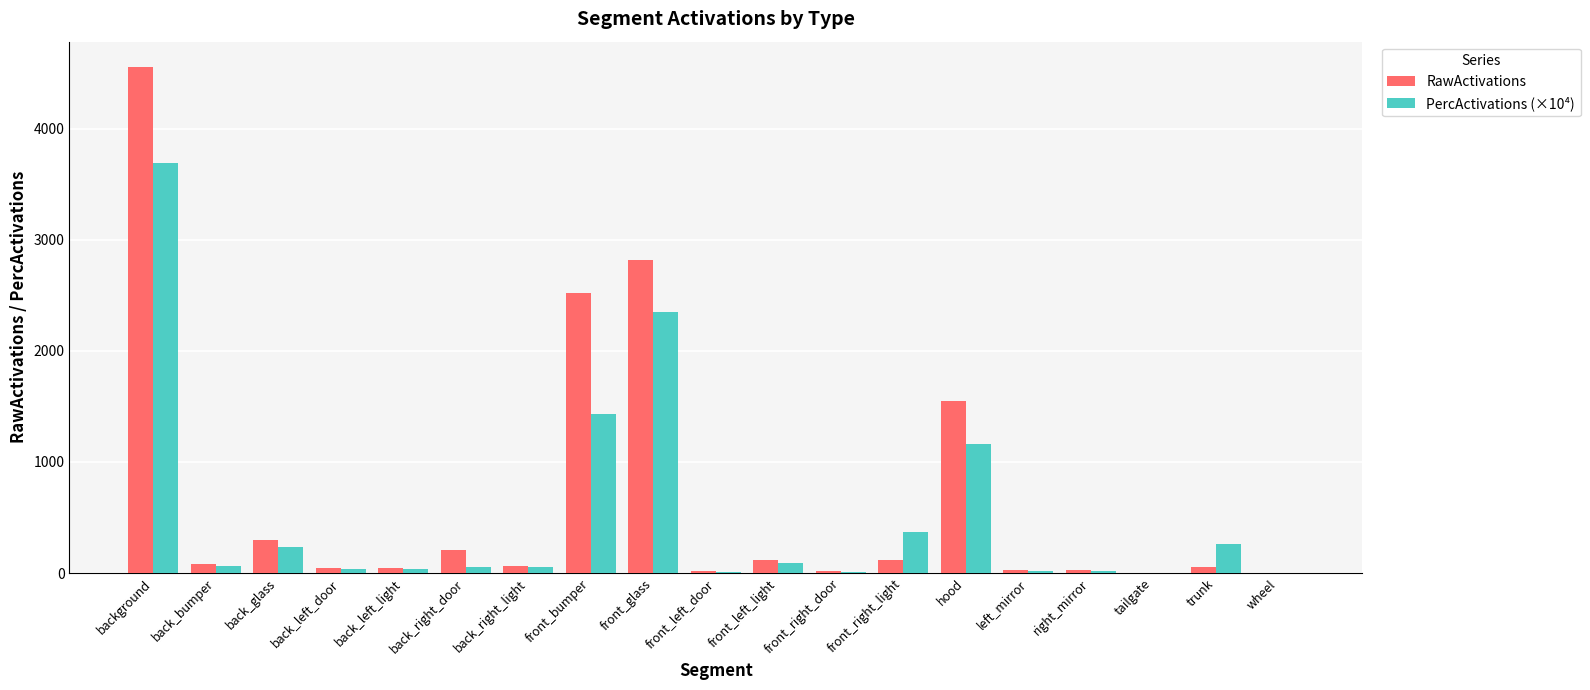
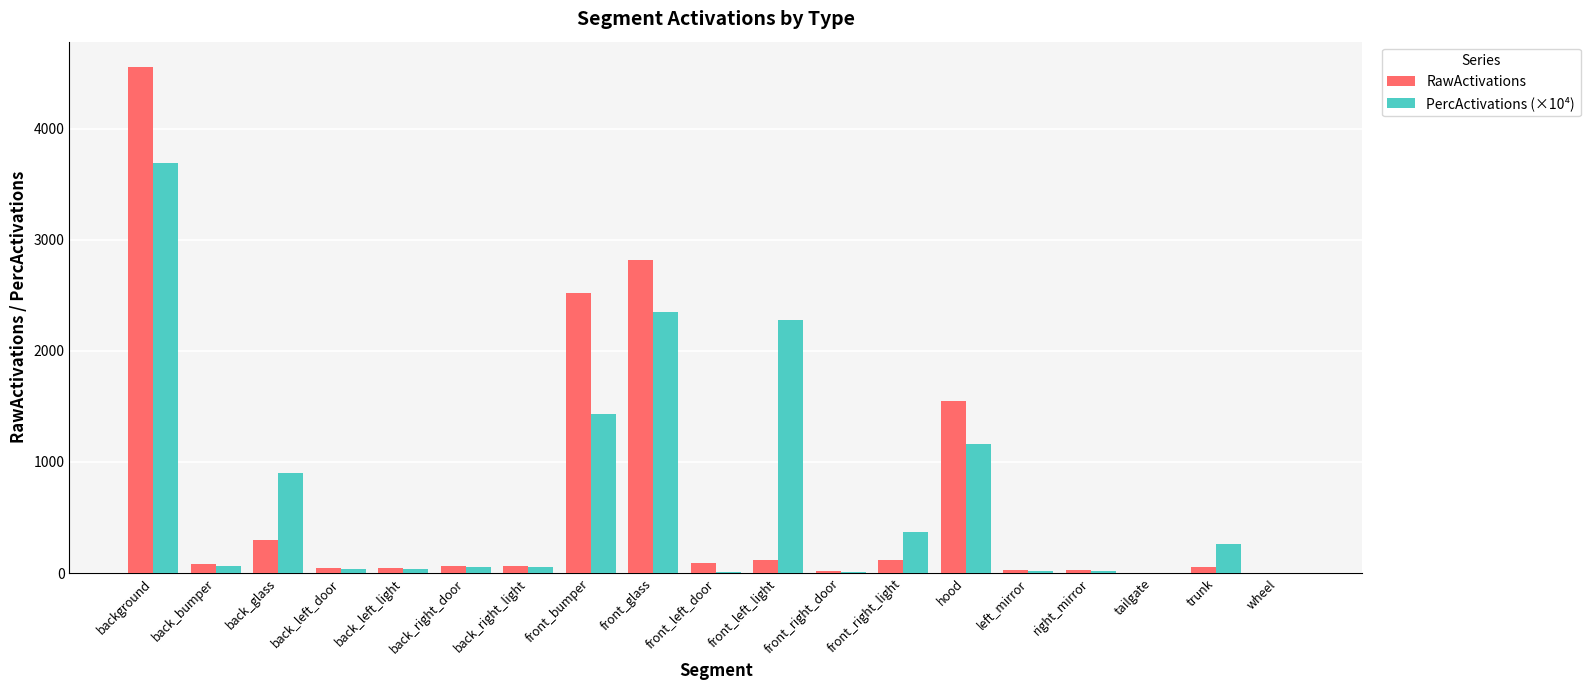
PercActivations (×10⁴), back_glass: 240 -> 900
RawActivations, back_right_door: 210 -> 70
RawActivations, front_left_door: 20 -> 90
PercActivations (×10⁴), front_left_light: 90 -> 2280
